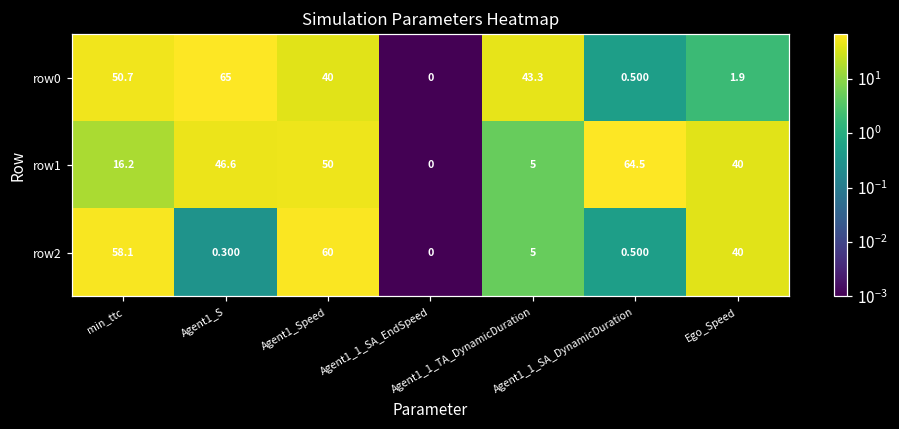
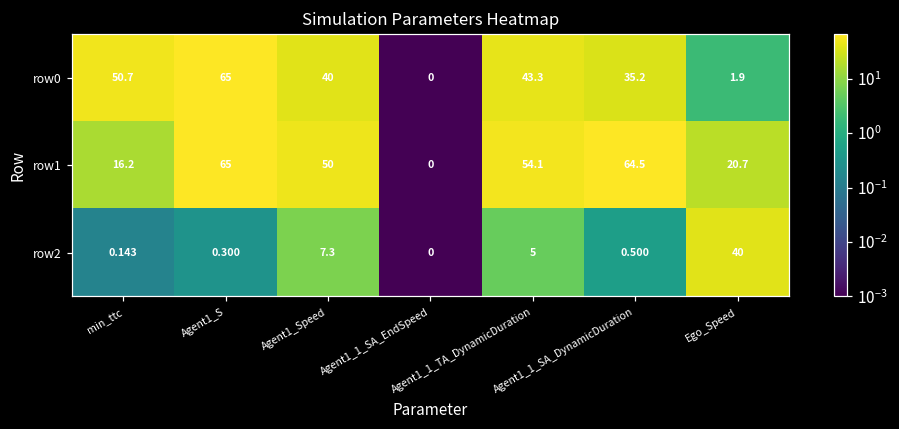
row0, Agent1_1_SA_DynamicDuration: 0.500 -> 35.2
row1, Agent1_S: 46.6 -> 65
row1, Agent1_1_TA_DynamicDuration: 5 -> 54.1
row1, Ego_Speed: 40 -> 20.7
row2, min_ttc: 58.1 -> 0.143
row2, Agent1_Speed: 60 -> 7.3
